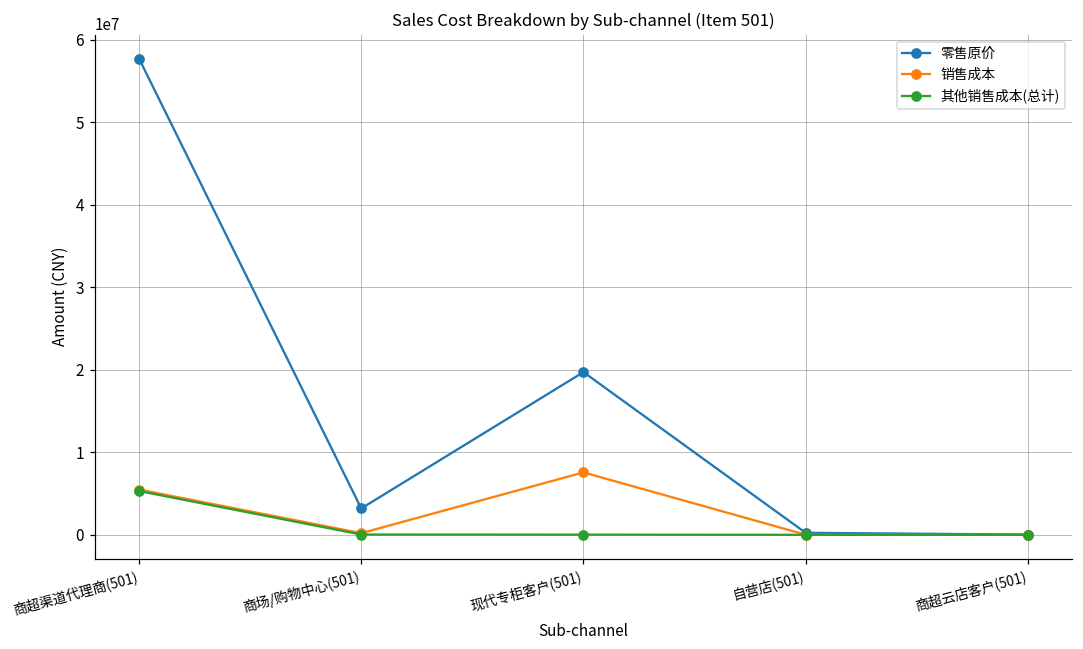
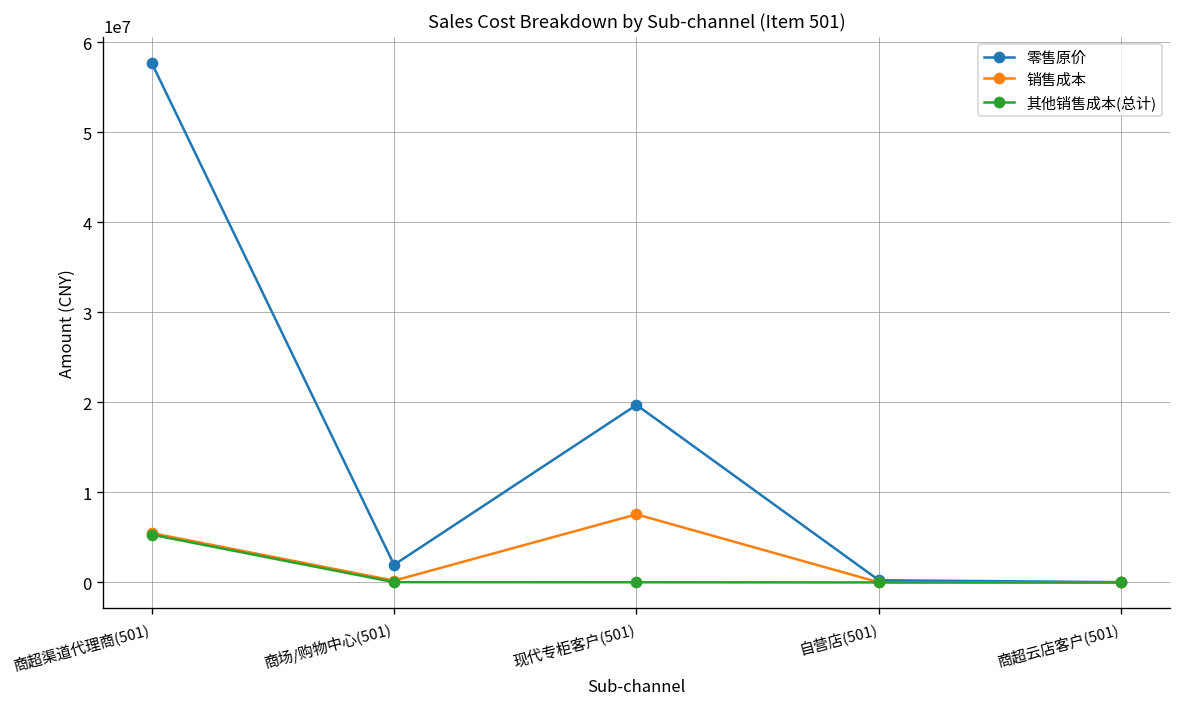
零售原价, 商场/购物中心(501): 3000000 -> 2000000
